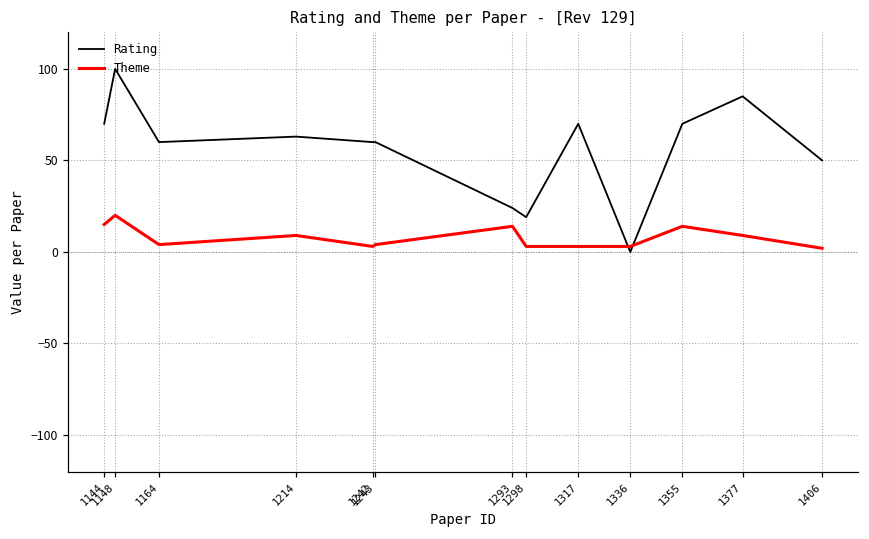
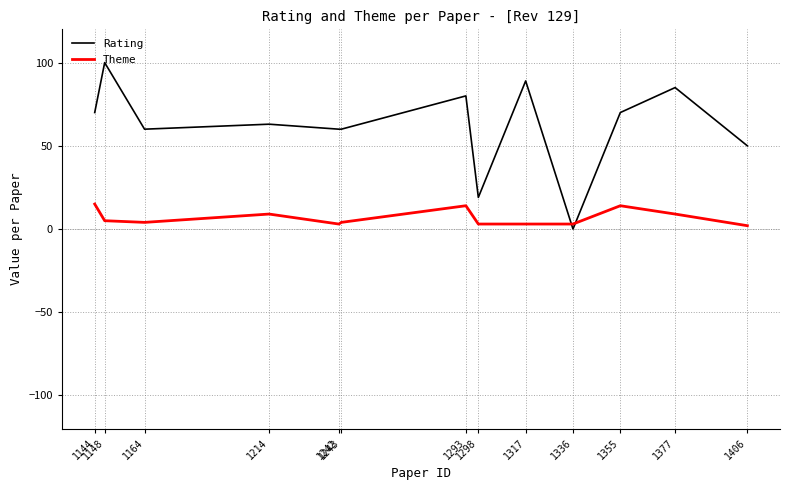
Theme, 1148: 20 -> 5
Rating, 1293: 24 -> 80
Rating, 1317: 70 -> 89
